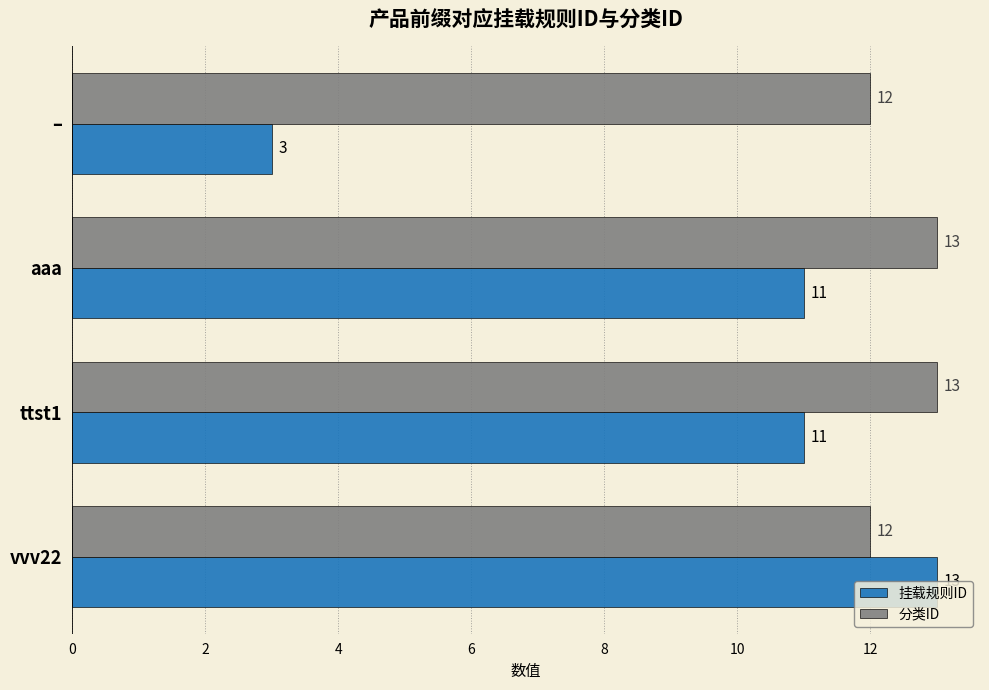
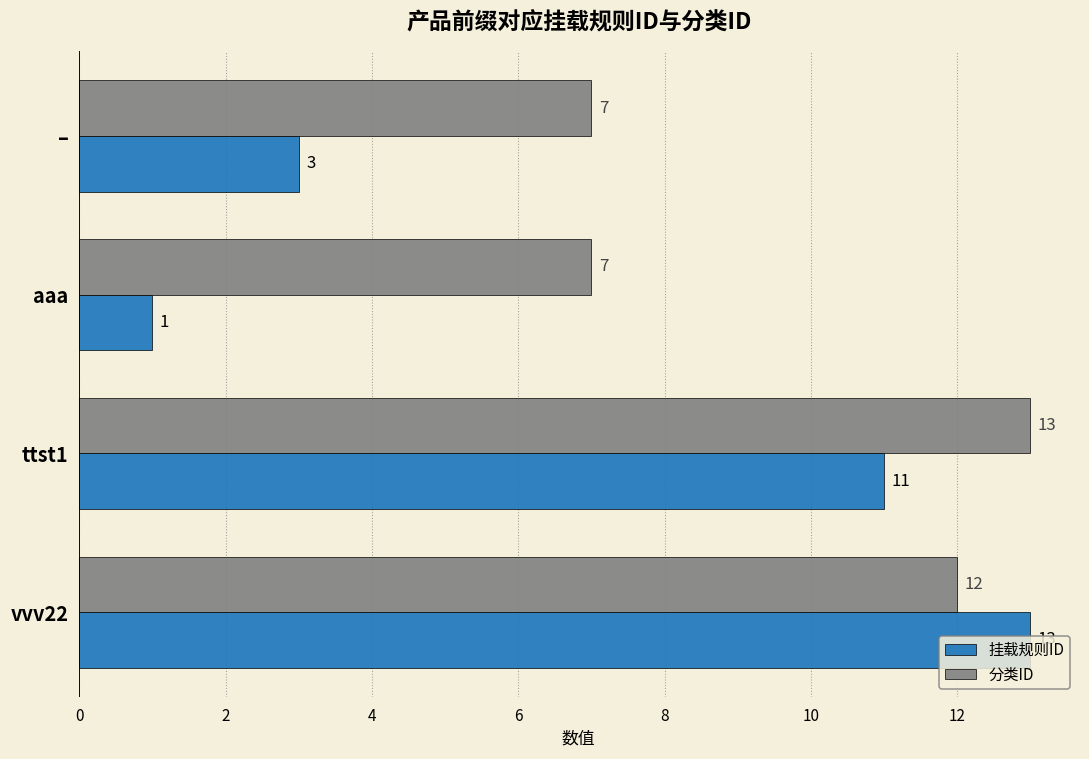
分类ID, –: 12 -> 7
分类ID, aaa: 13 -> 7
挂载规则ID, aaa: 11 -> 1
